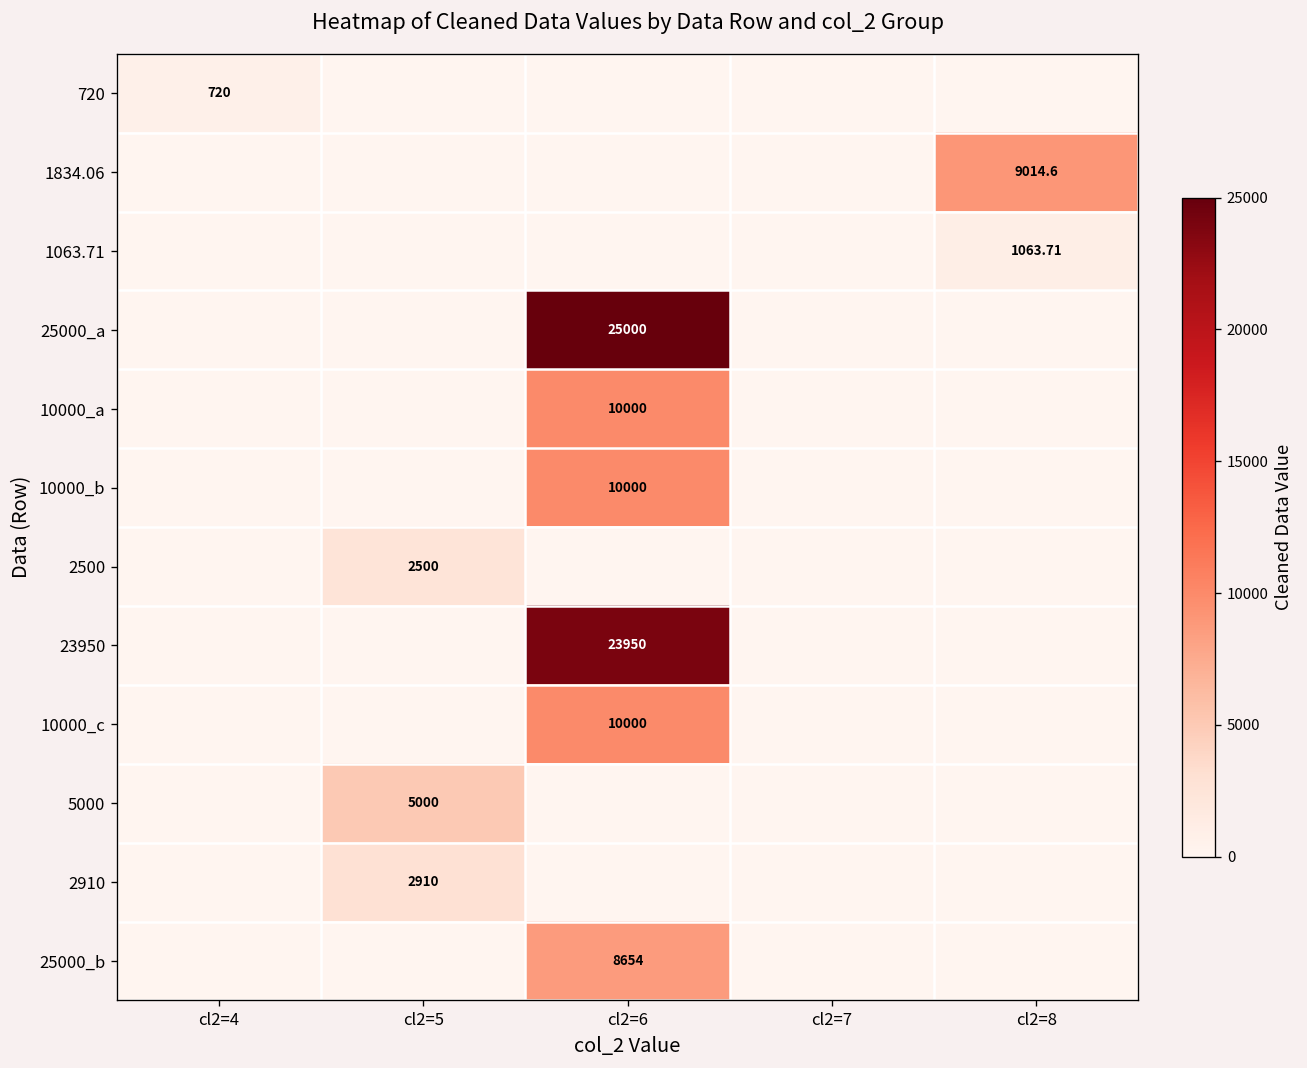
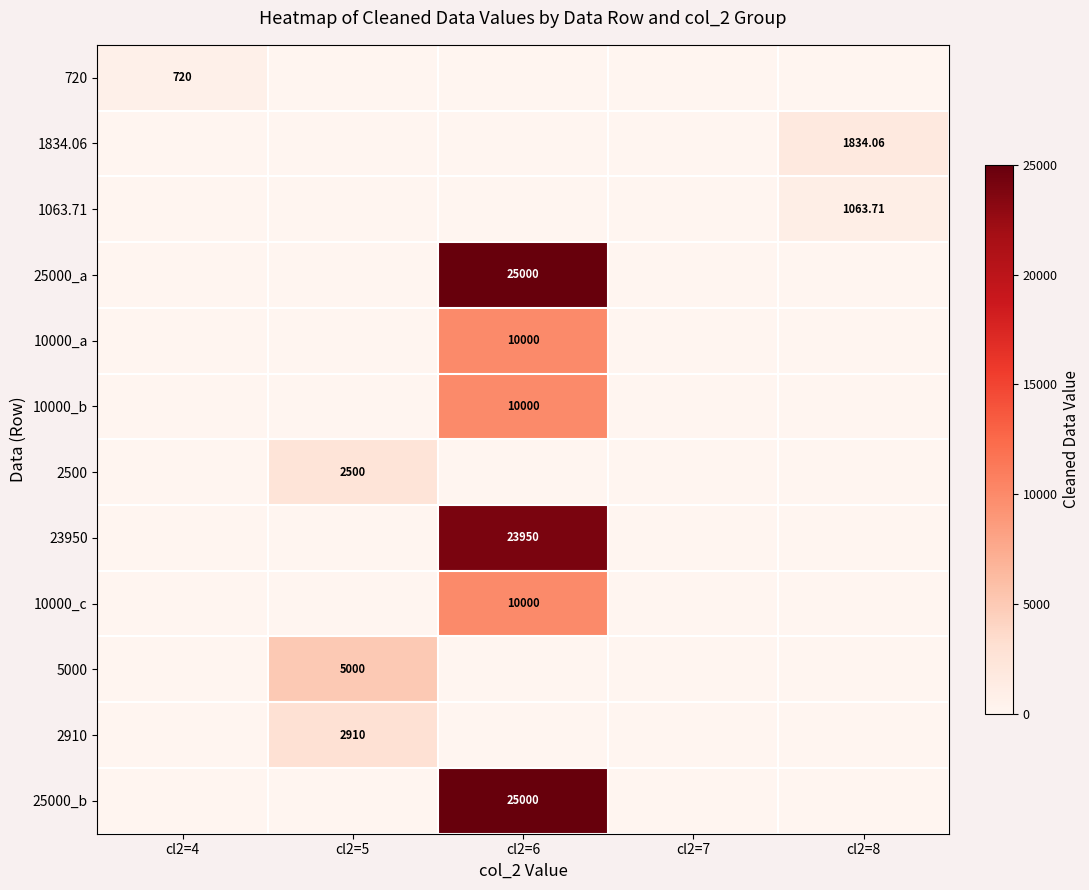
1834.06, cl2=8: 9014.6 -> 1834.06
25000_b, cl2=6: 8654 -> 25000
